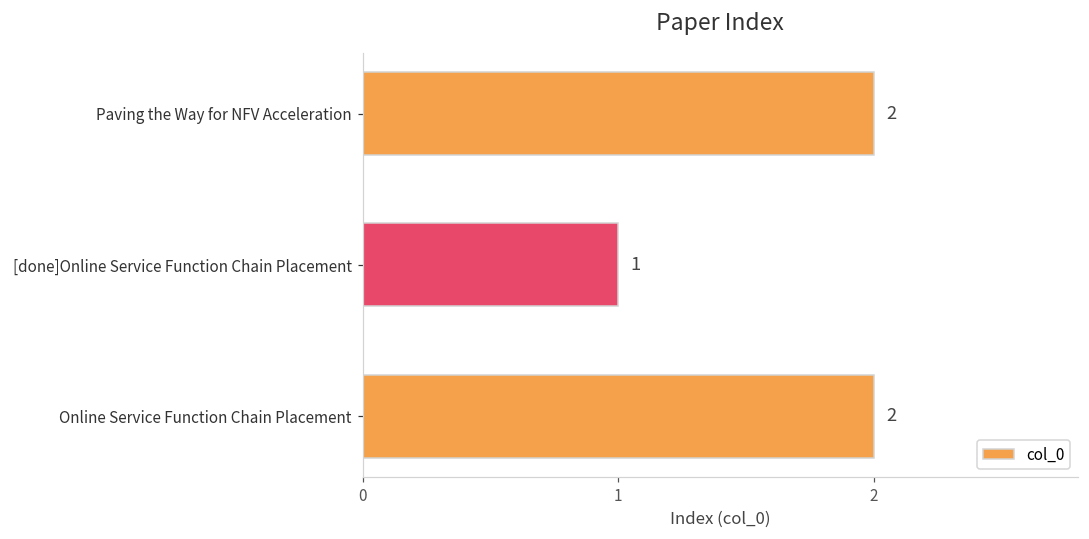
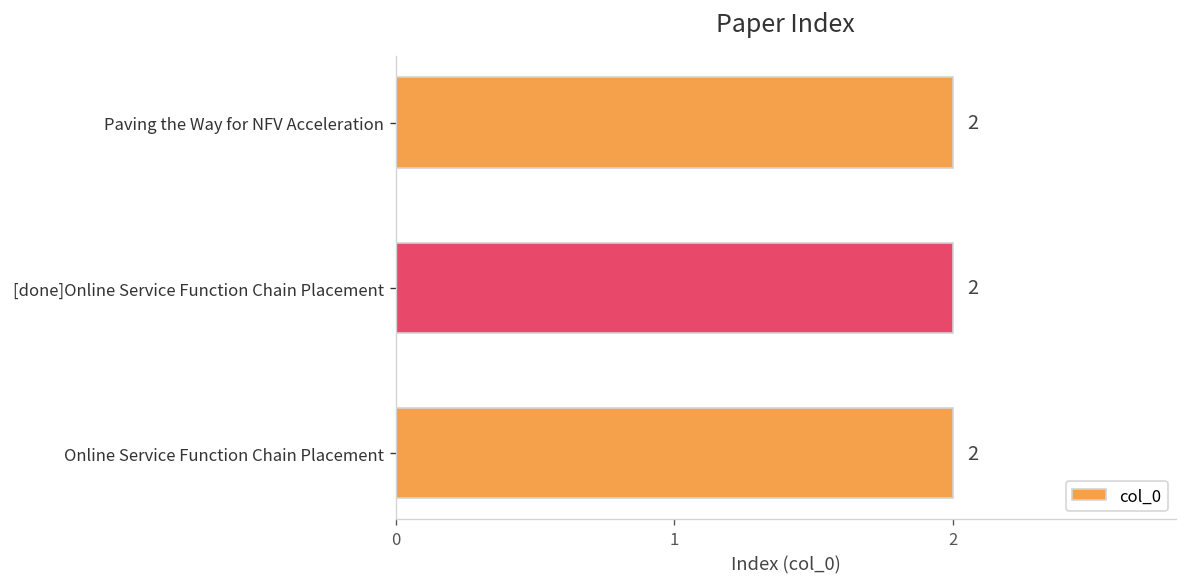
[done]Online Service Function Chain Placement: 1 -> 2
